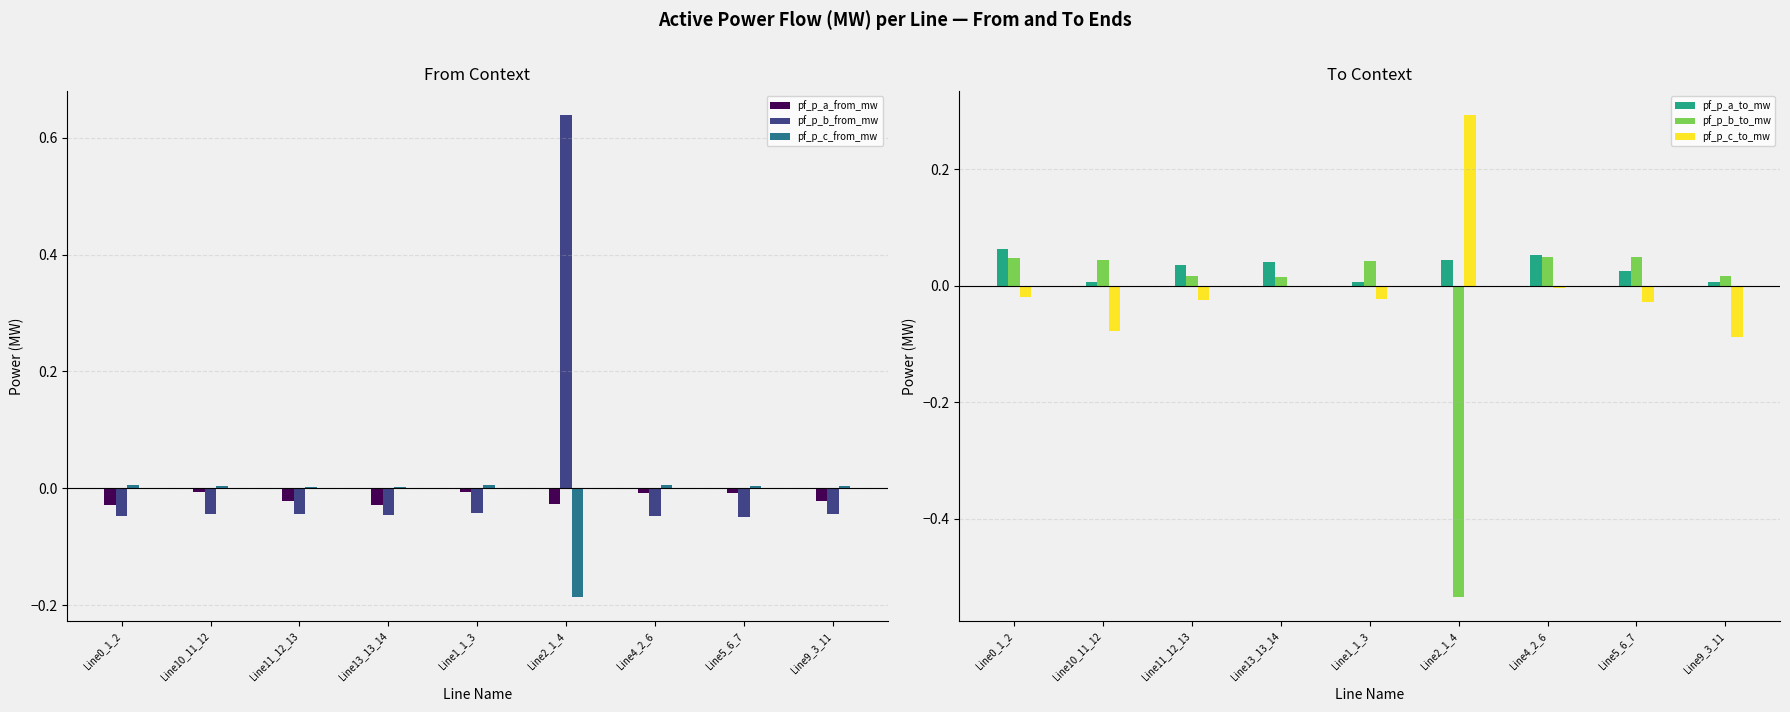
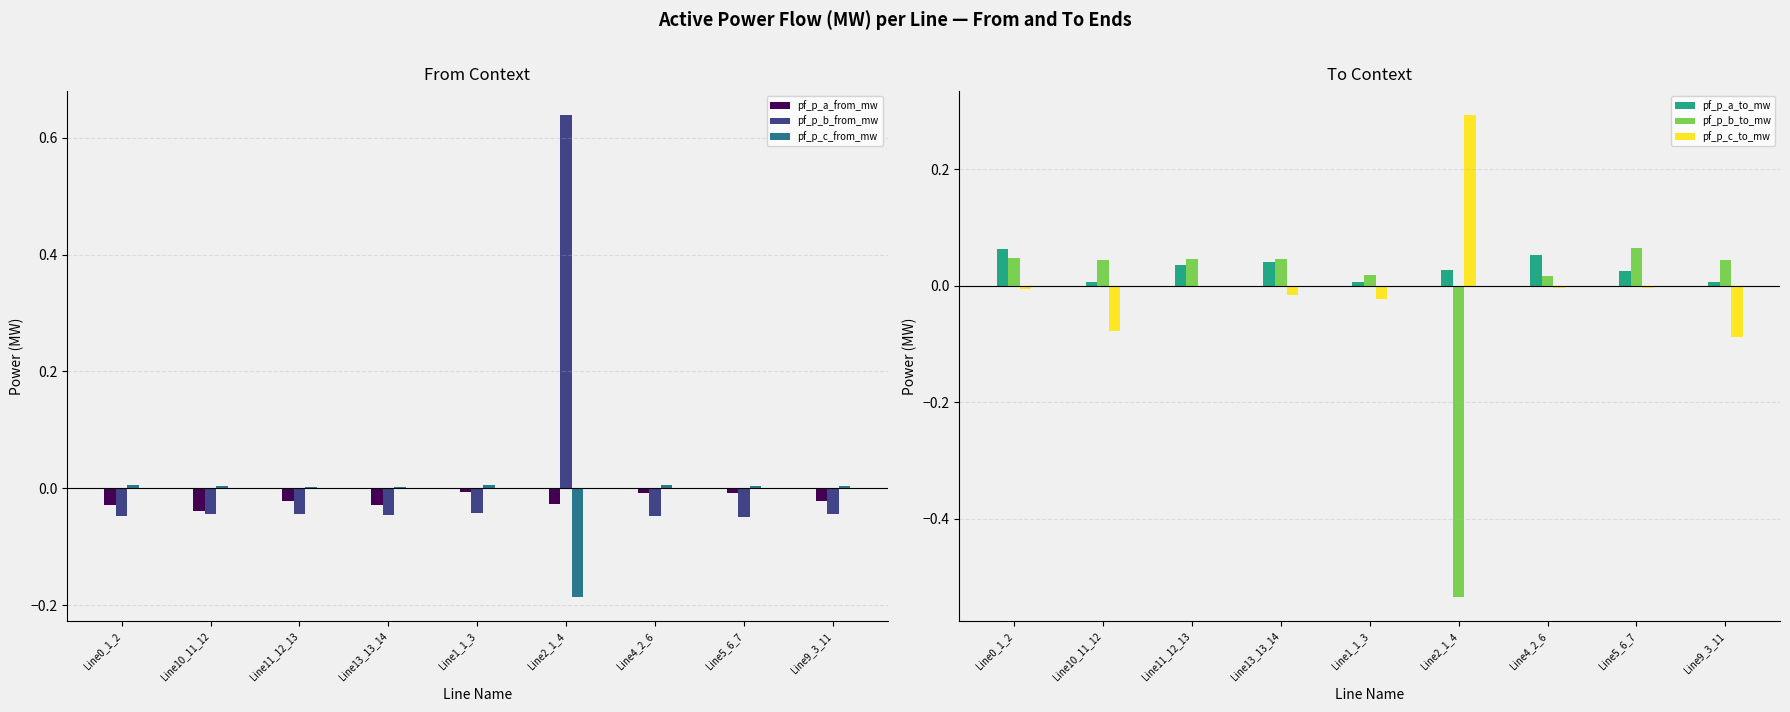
From Context, pf_p_a_from_mw, Line10_11_12: -0.01 -> -0.04
To Context, pf_p_c_to_mw, Line0_1_2: -0.02 -> -0.01
To Context, pf_p_b_to_mw, Line11_12_13: 0.02 -> 0.05
To Context, pf_p_c_to_mw, Line11_12_13: -0.02 -> 0.00
To Context, pf_p_b_to_mw, Line13_13_14: 0.02 -> 0.05
To Context, pf_p_c_to_mw, Line13_13_14: 0.00 -> -0.02
To Context, pf_p_b_to_mw, Line1_1_3: 0.04 -> 0.02
To Context, pf_p_a_to_mw, Line2_1_4: 0.04 -> 0.03
To Context, pf_p_b_to_mw, Line4_2_6: 0.05 -> 0.02
To Context, pf_p_b_to_mw, Line5_6_7: 0.05 -> 0.06
To Context, pf_p_c_to_mw, Line5_6_7: -0.03 -> 0.00
To Context, pf_p_b_to_mw, Line9_3_11: 0.02 -> 0.04
